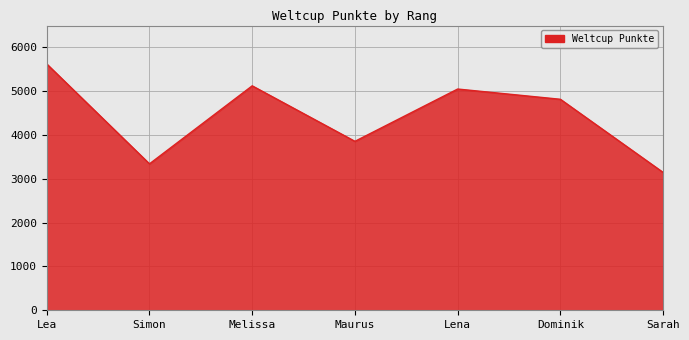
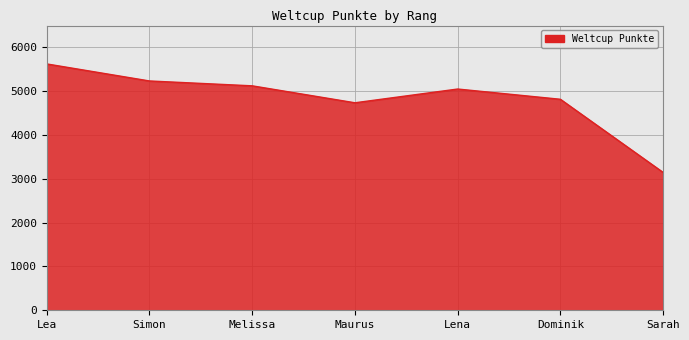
Simon: 3300 -> 5200
Maurus: 3900 -> 4700
